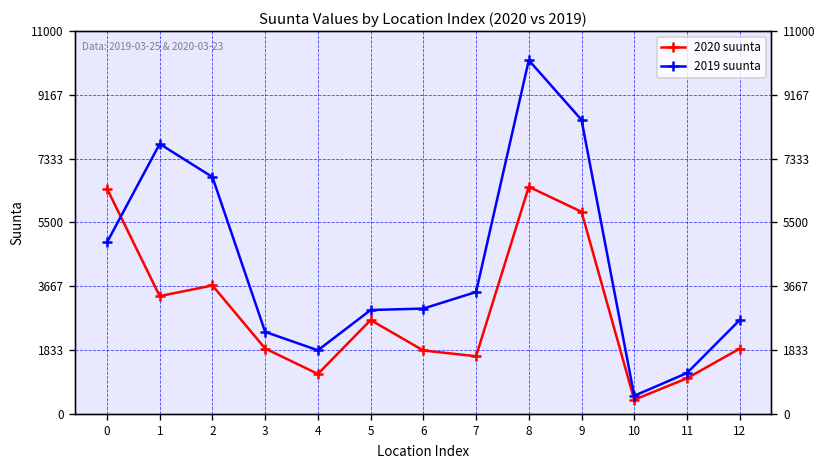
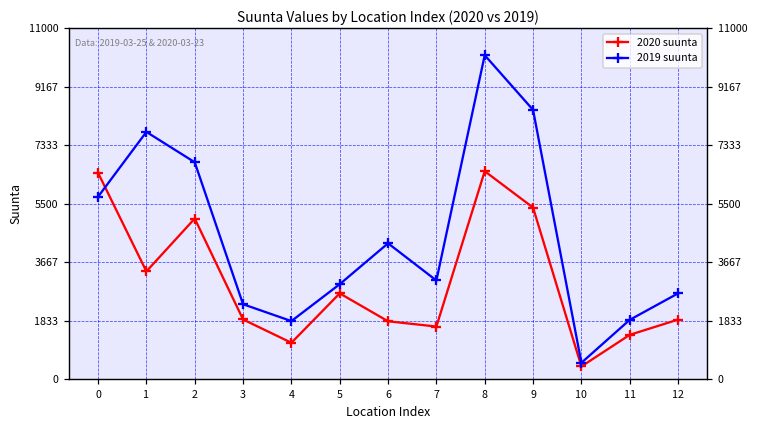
2019 suunta, 0: 4900 -> 5700
2020 suunta, 2: 3700 -> 5000
2019 suunta, 6: 3000 -> 4300
2019 suunta, 7: 3500 -> 3100
2020 suunta, 9: 5800 -> 5400
2020 suunta, 11: 1000 -> 1400
2019 suunta, 11: 1200 -> 1900
